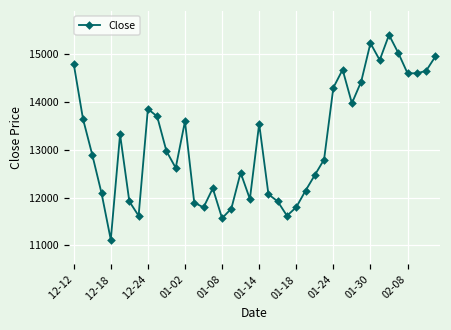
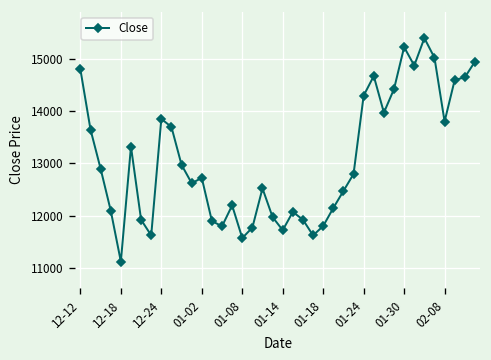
01-02: 13600 -> 12700
01-14: 13500 -> 11700
02-08: 14600 -> 13800
